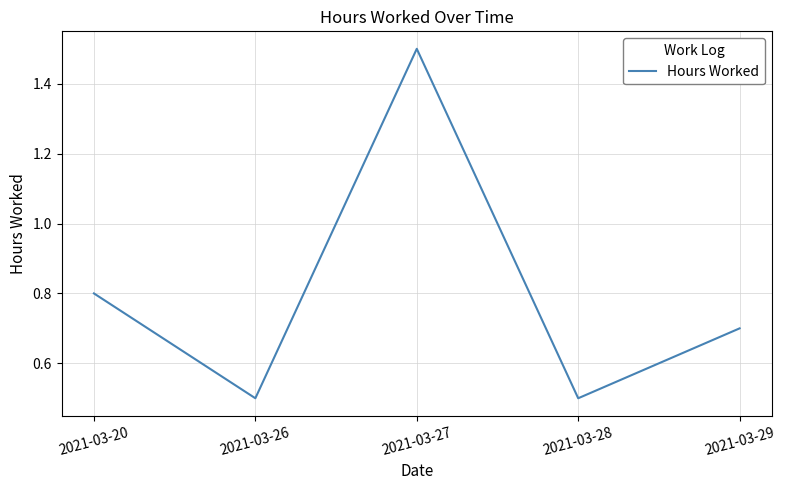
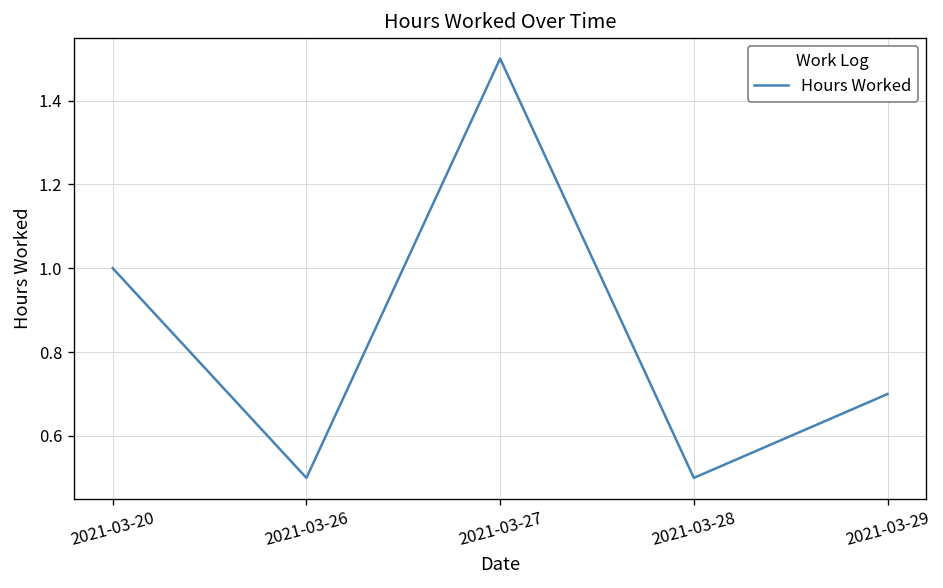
2021-03-20: 0.8 -> 1.0
